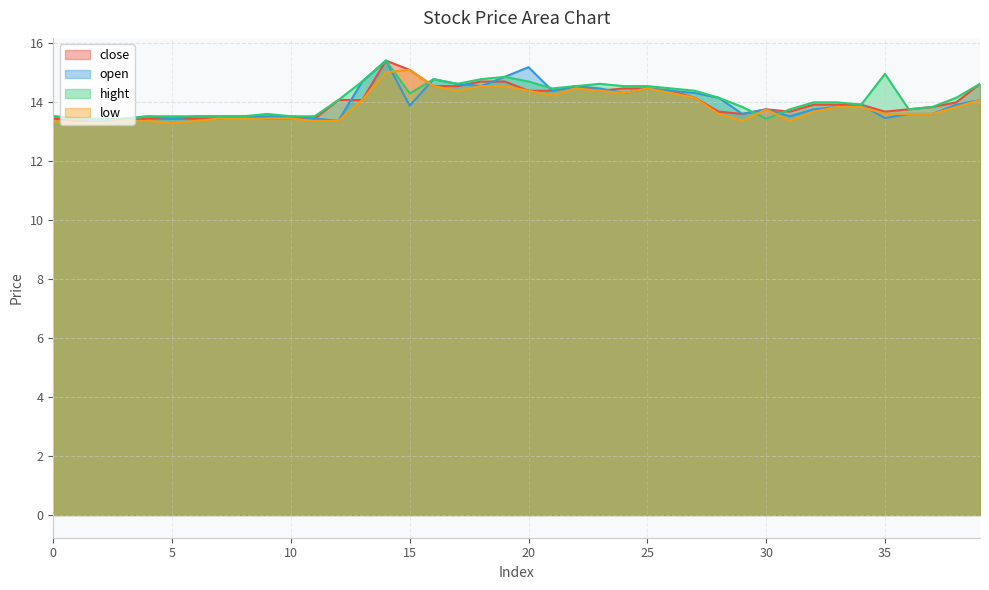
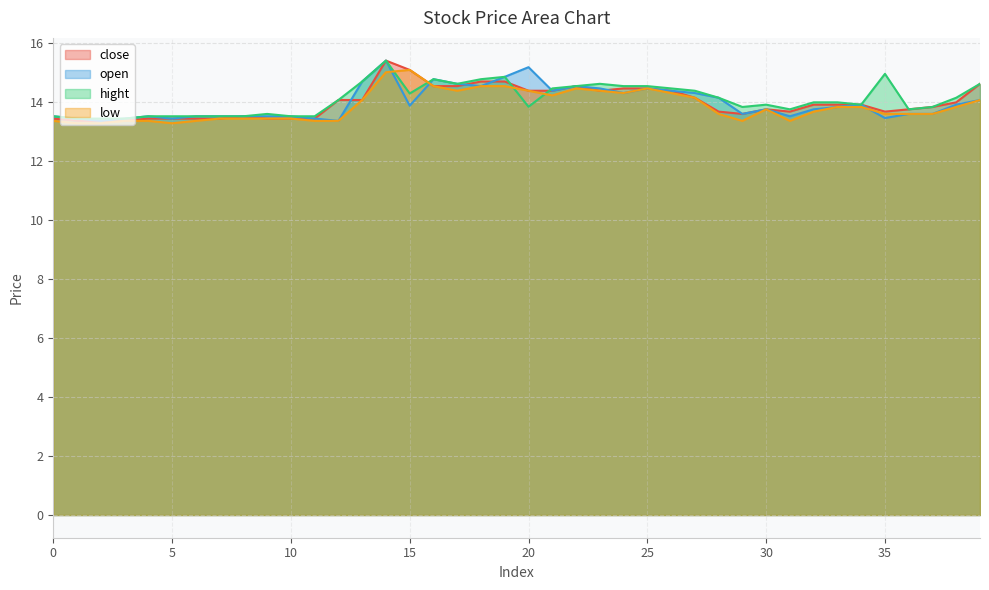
hight, 20: 14.7 -> 13.8
hight, 30: 13.4 -> 13.9
